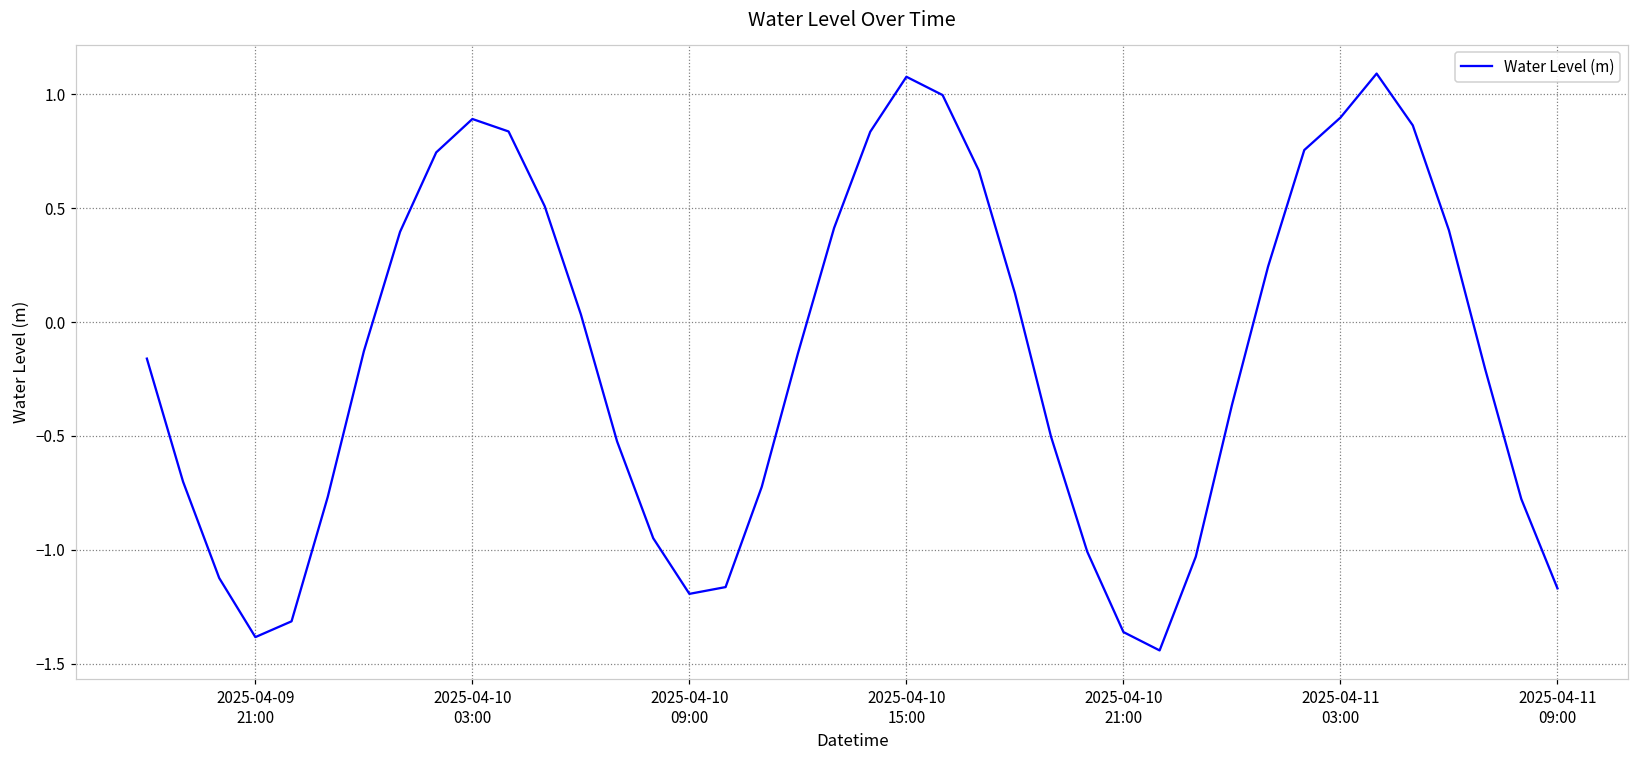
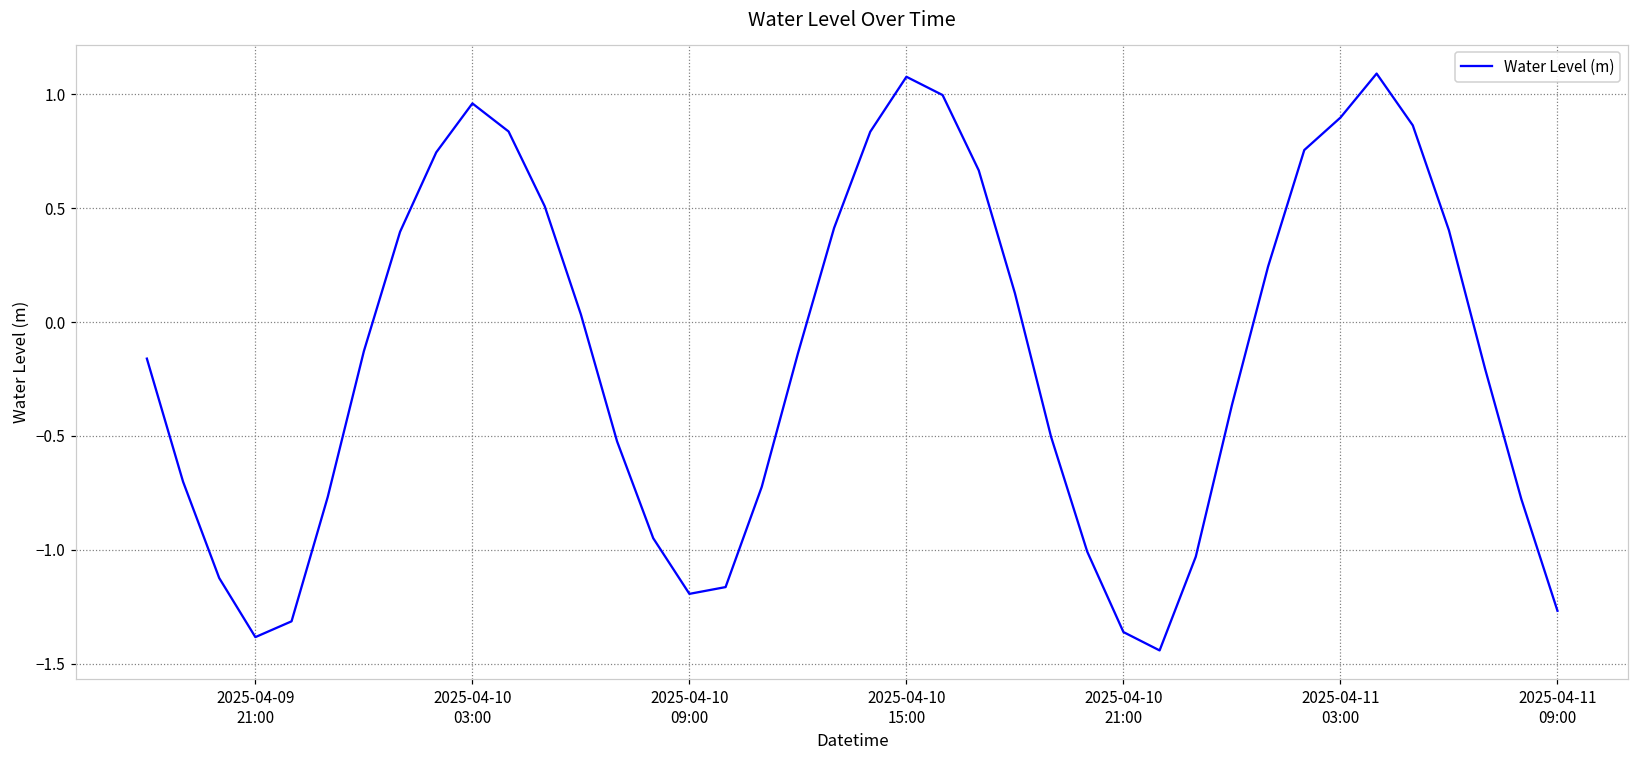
2025-04-10 03:00: 0.89 -> 0.96
2025-04-11 09:00: -1.17 -> -1.27
